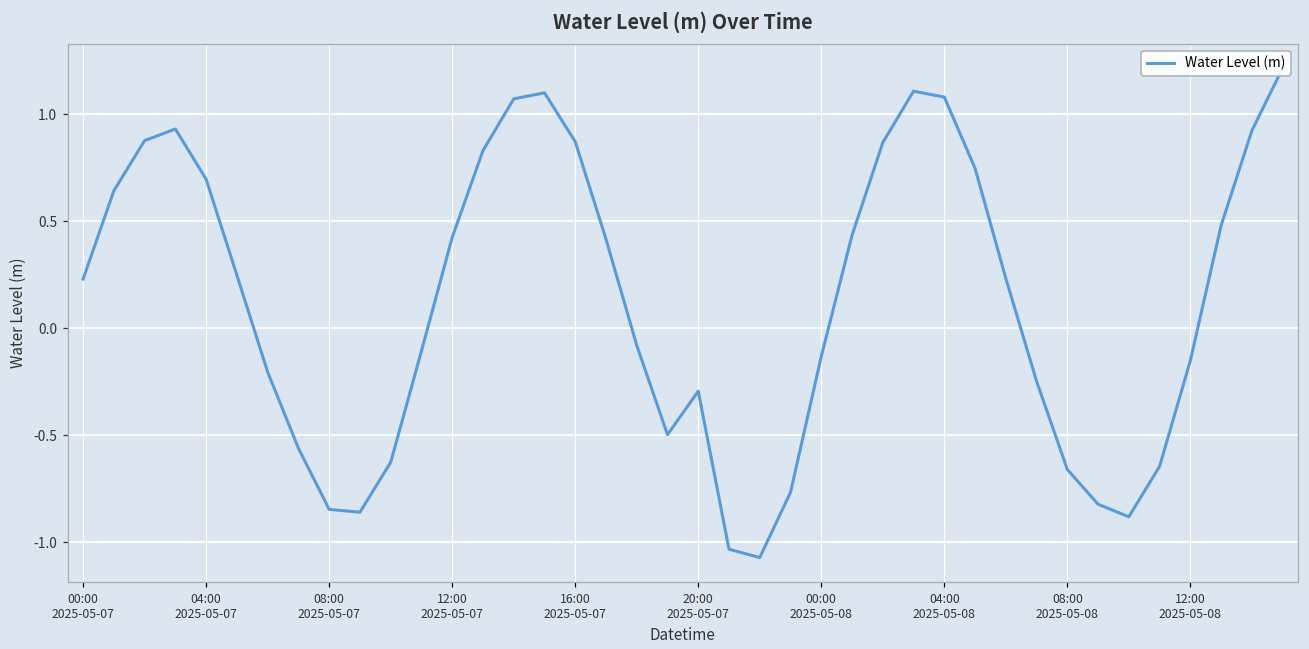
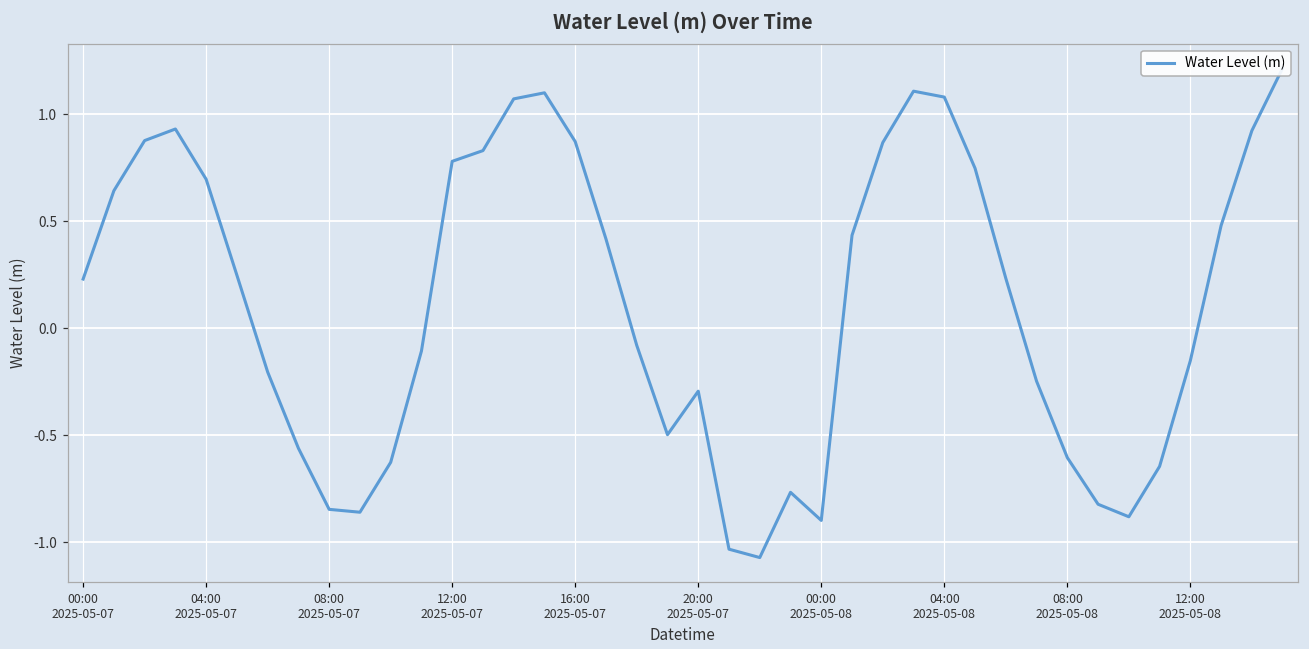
12:00 2025-05-07: 0.42 -> 0.78
00:00 2025-05-08: -0.13 -> -0.90
08:00 2025-05-08: -0.66 -> -0.61
